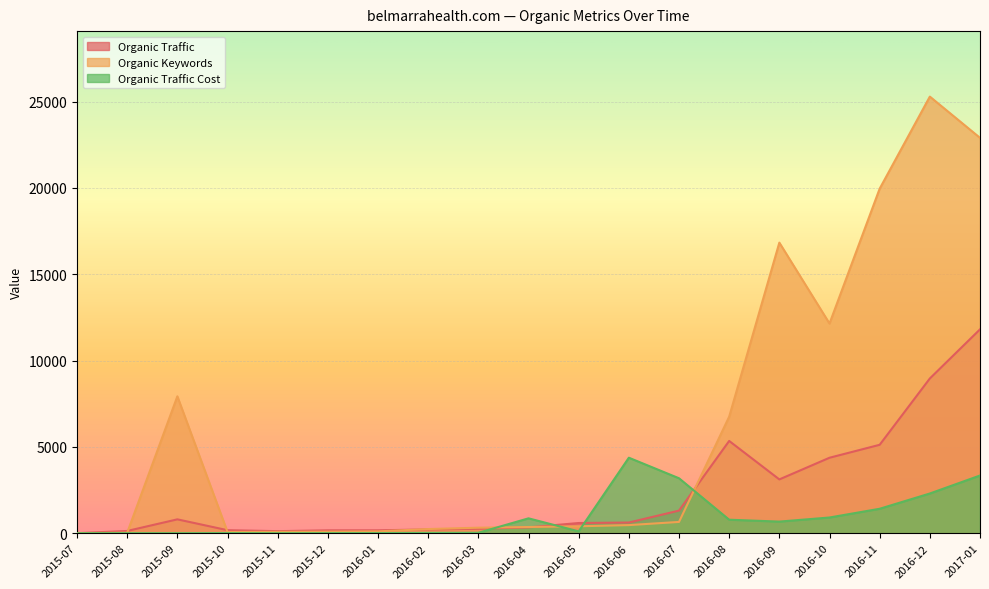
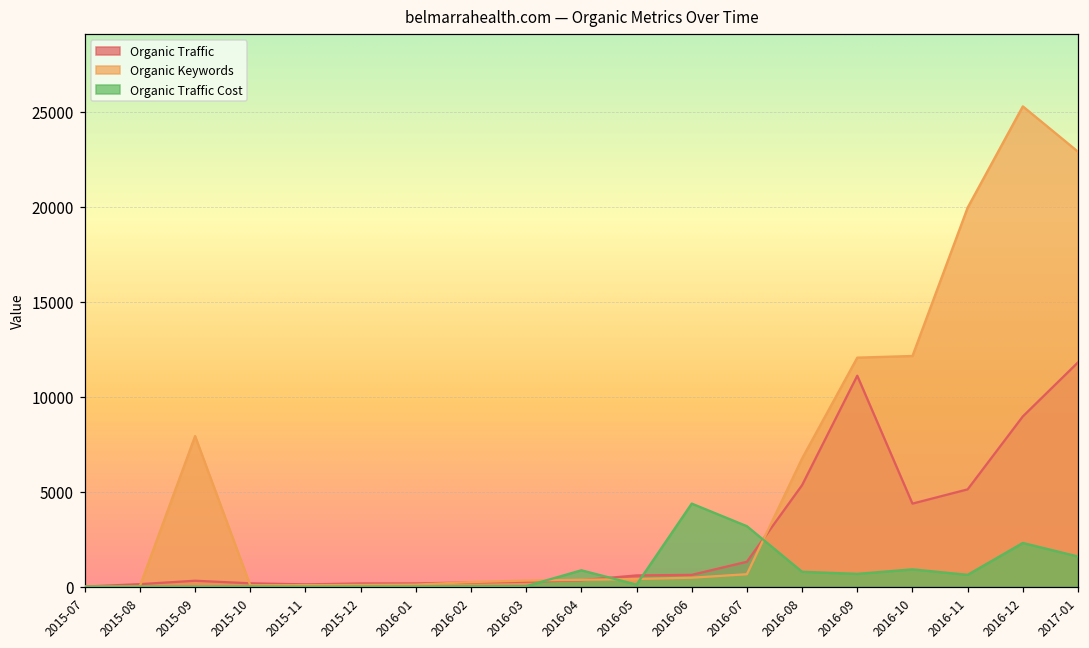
Organic Traffic, 2015-09: 800 -> 300
Organic Traffic, 2016-09: 3100 -> 11100
Organic Keywords, 2016-09: 16800 -> 12100
Organic Traffic Cost, 2016-11: 1400 -> 600
Organic Traffic Cost, 2017-01: 3300 -> 1600
